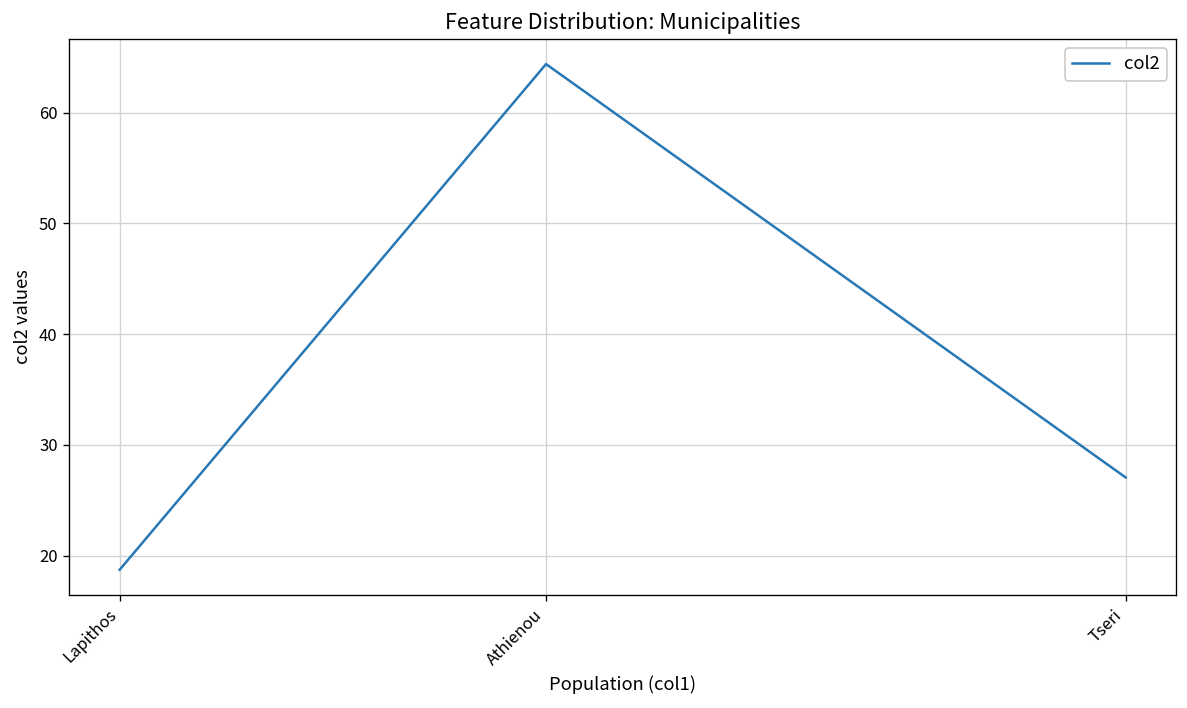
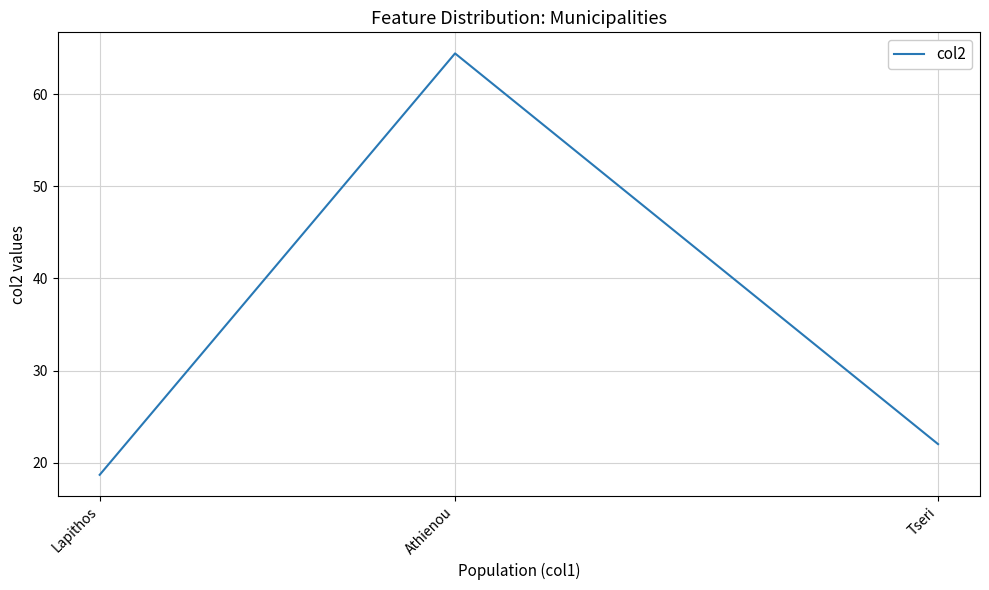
Tseri: 27 -> 22
